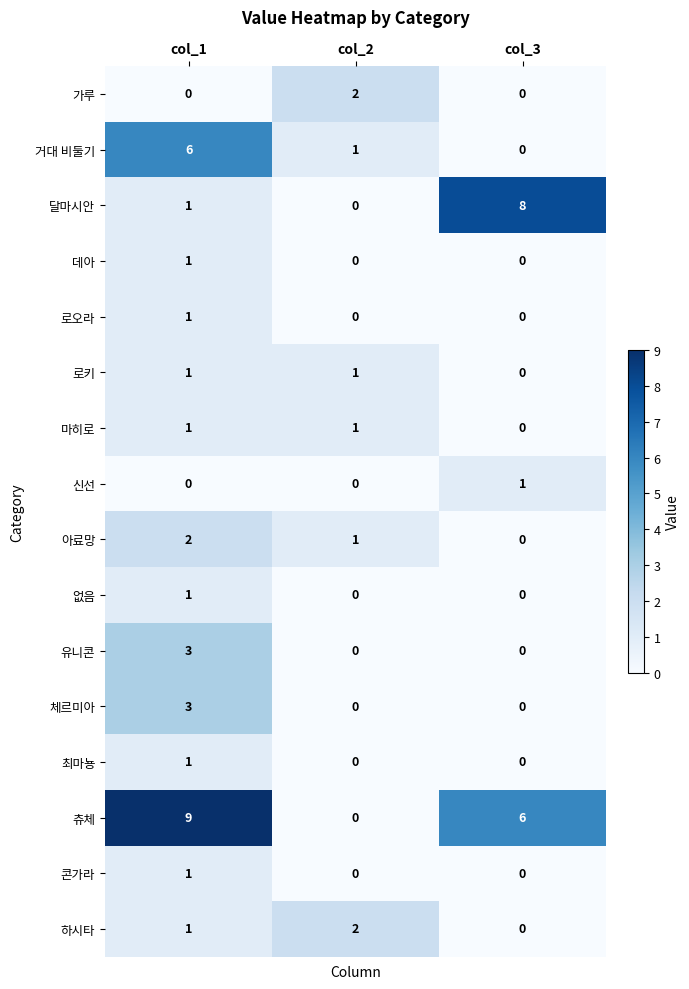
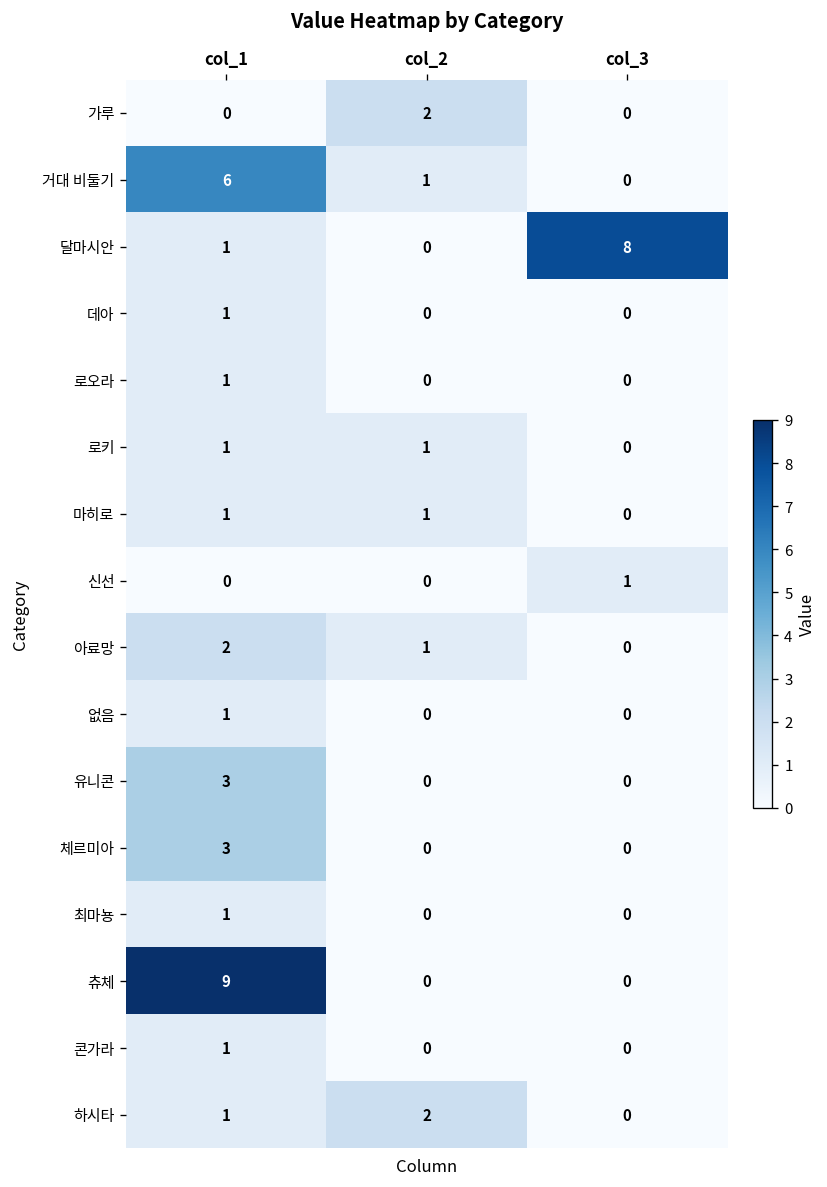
츄체, col_3: 6 -> 0
